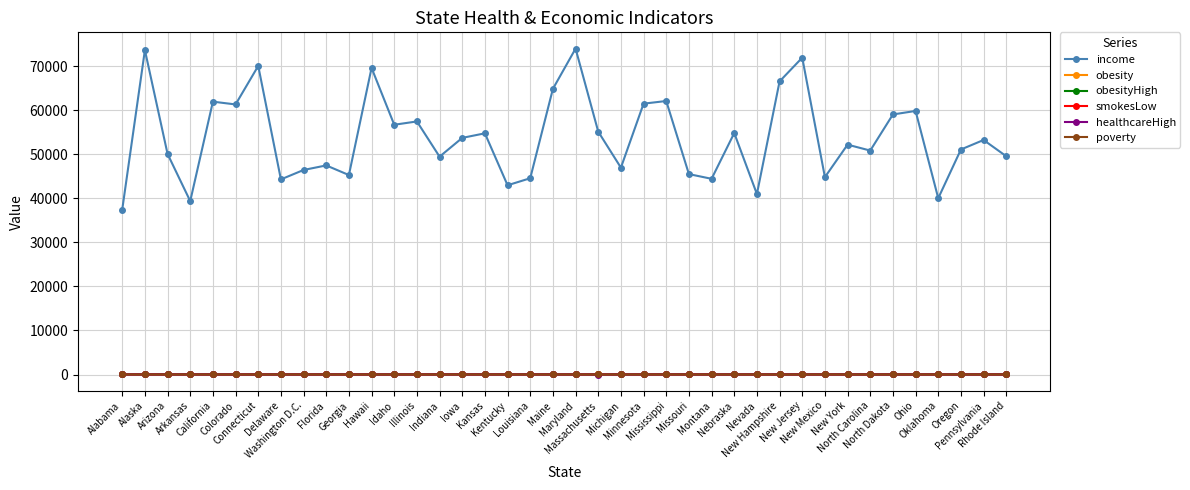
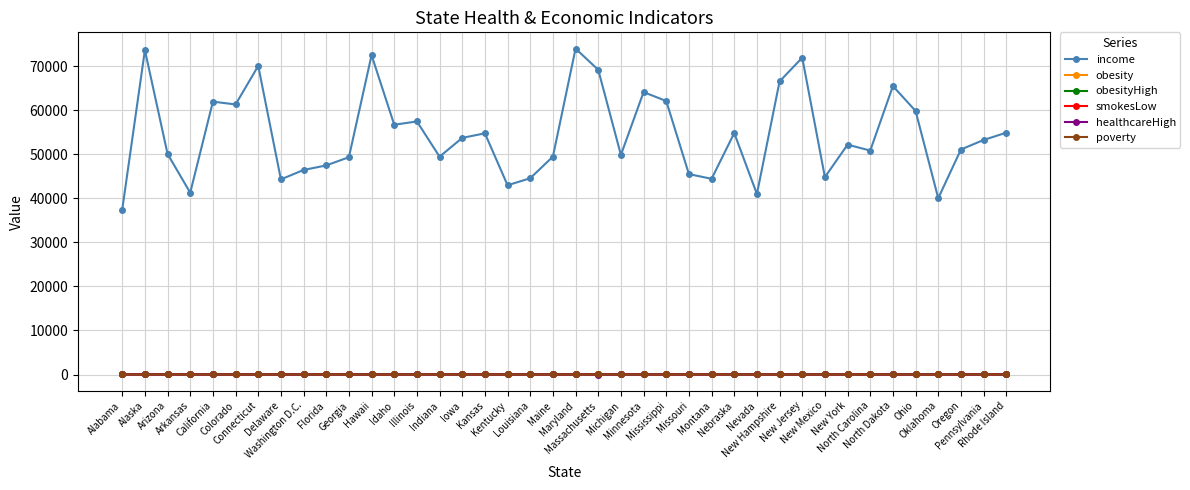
income, Arkansas: 39000 -> 41000
income, Georgia: 45000 -> 49000
income, Hawaii: 70000 -> 72000
income, Maine: 65000 -> 49000
income, Massachusetts: 55000 -> 69000
income, Michigan: 47000 -> 50000
income, Minnesota: 61000 -> 64000
income, North Dakota: 59000 -> 65000
income, Rhode Island: 50000 -> 55000
